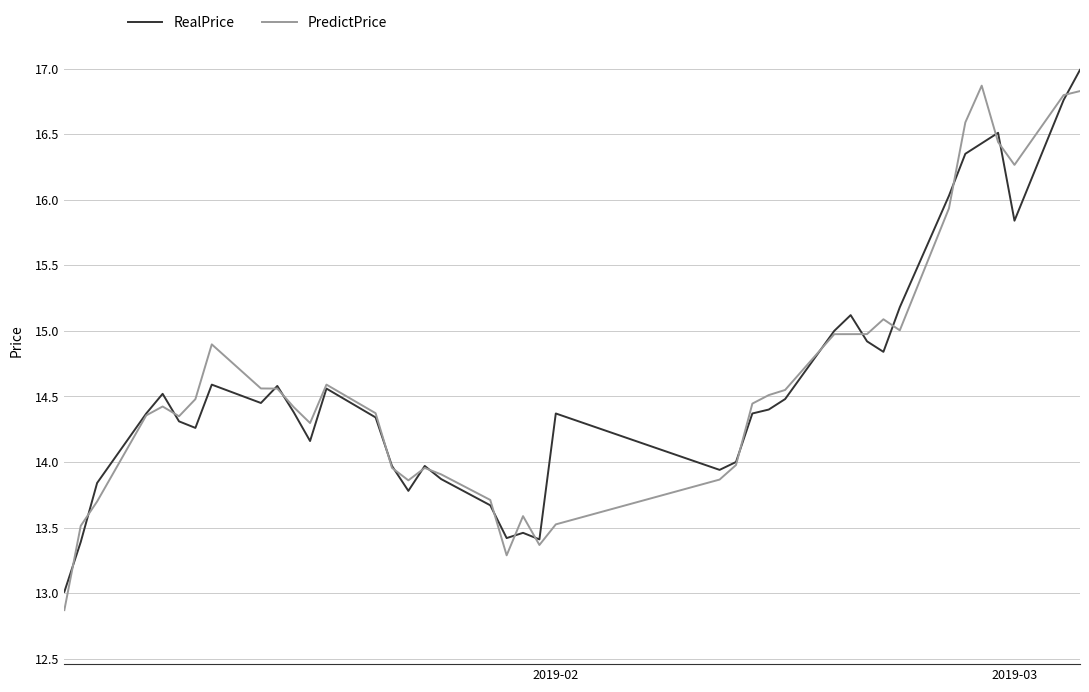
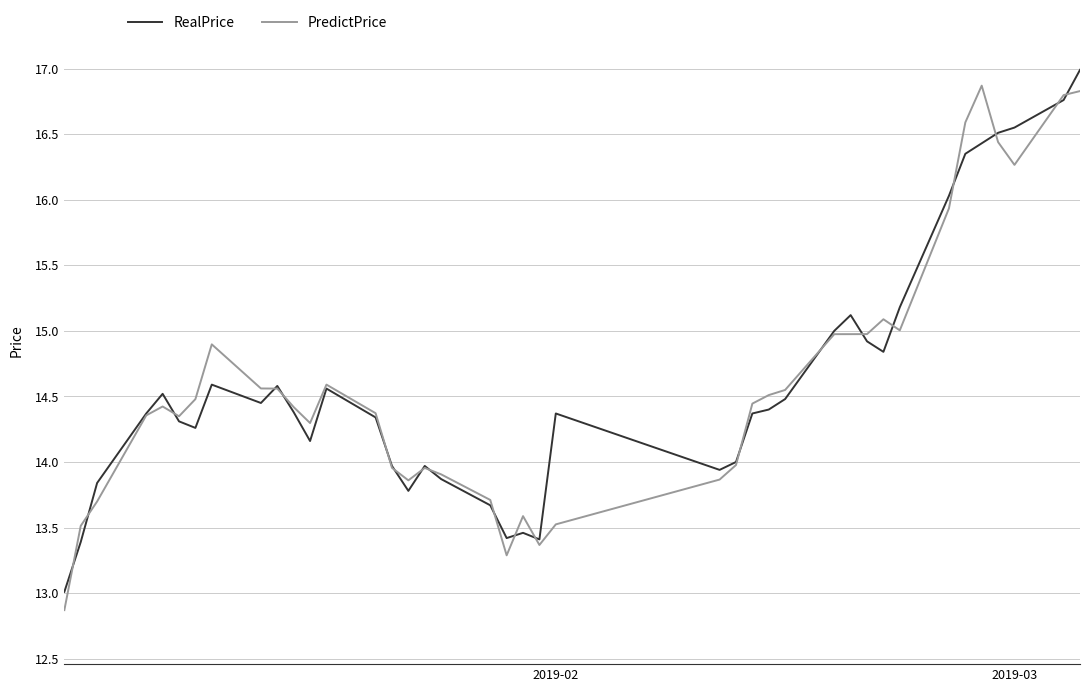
RealPrice, 2019-03: 15.84 -> 16.55
